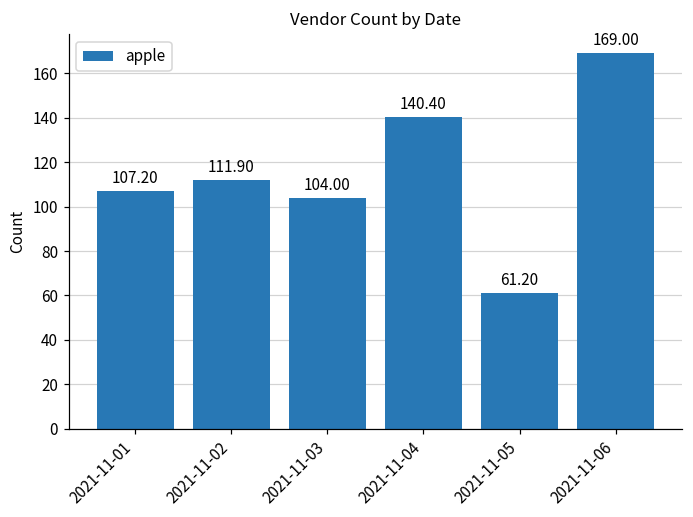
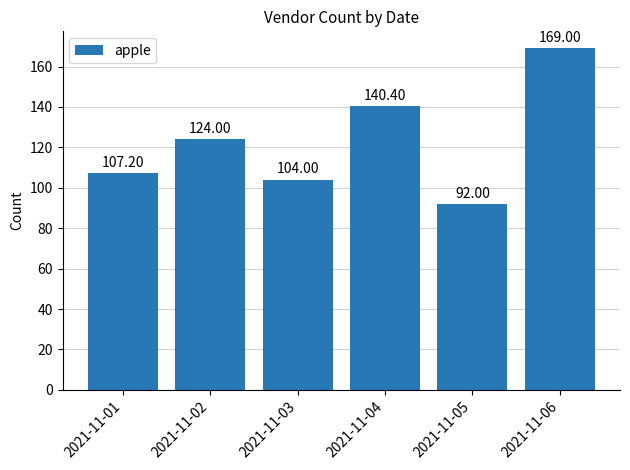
2021-11-02: 111.90 -> 124.00
2021-11-05: 61.20 -> 92.00
